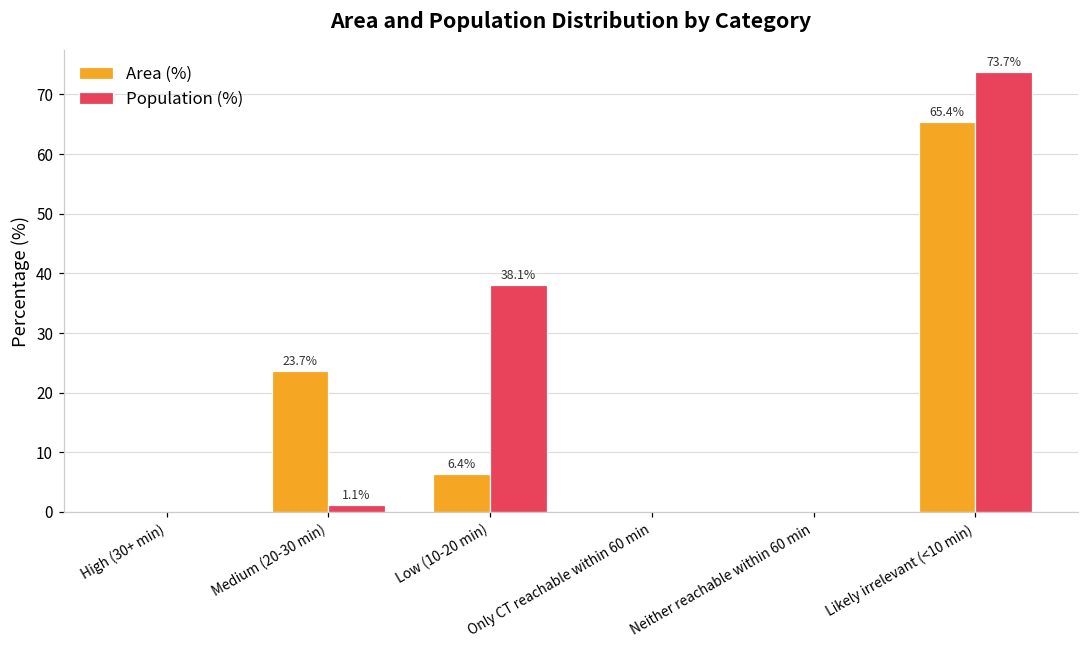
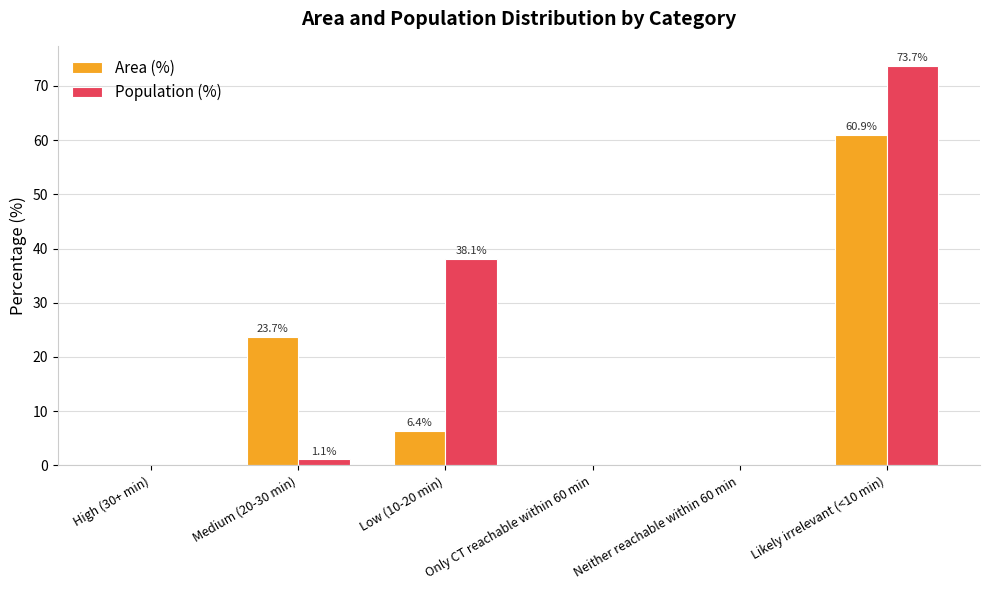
Area (%), Likely irrelevant (<10 min): 65.4% -> 60.9%
